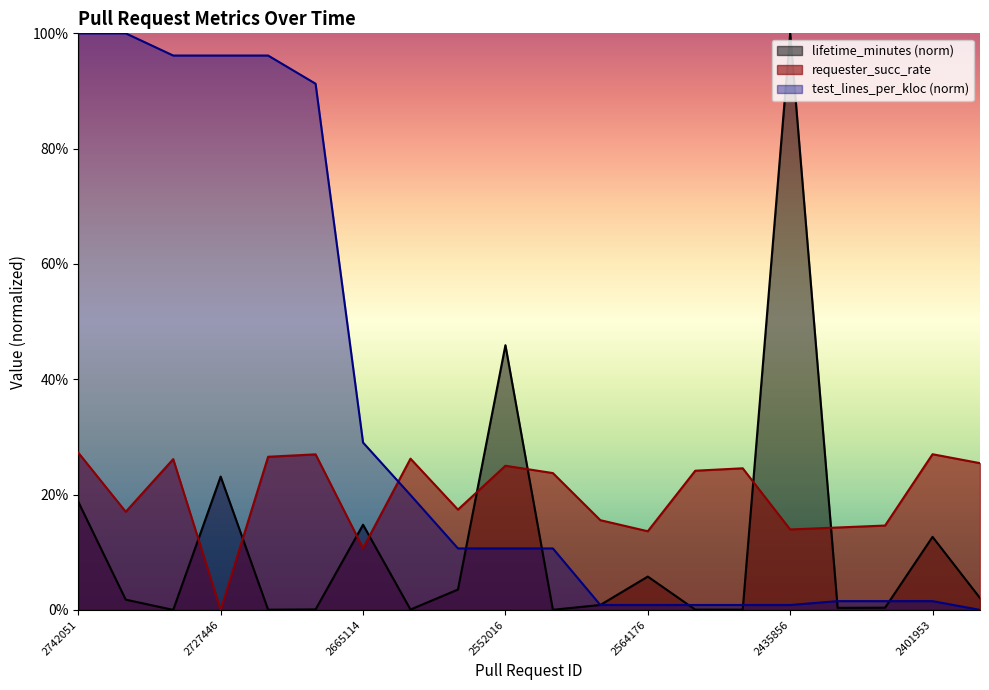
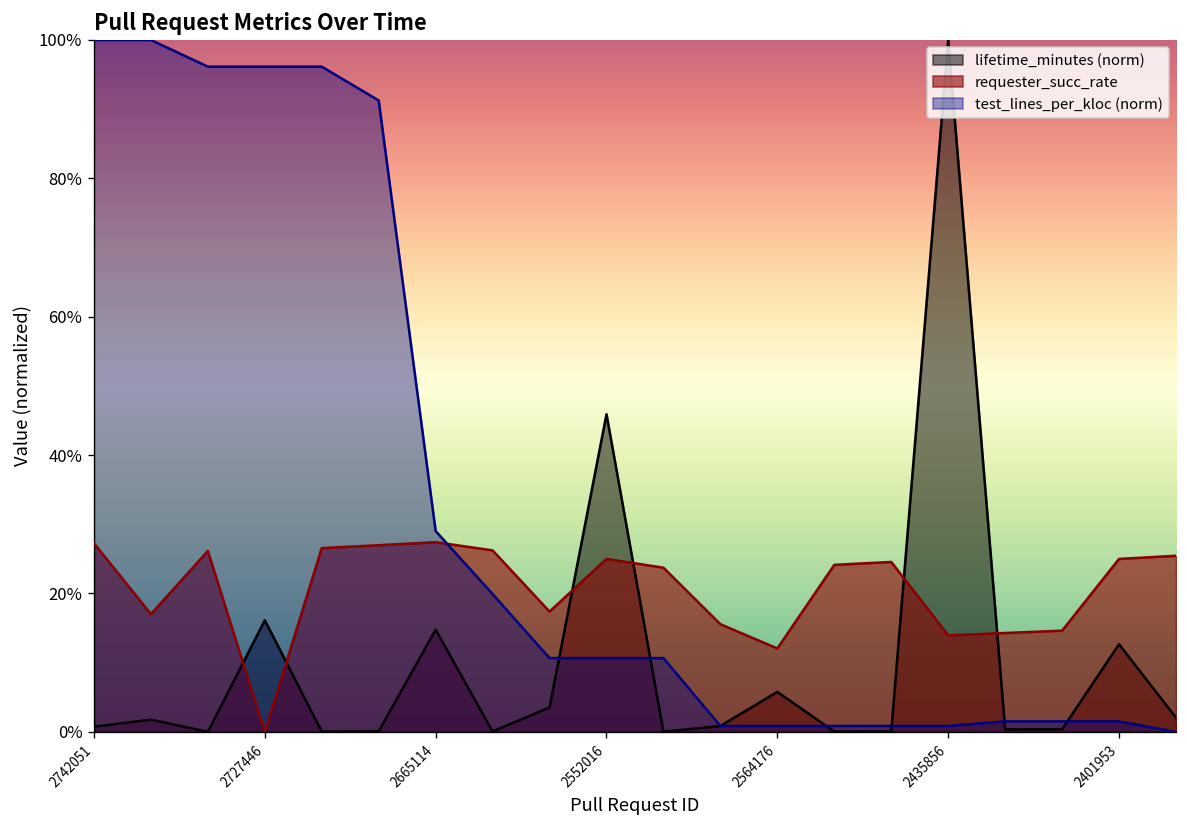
lifetime_minutes (norm), 2742051: 19% -> 1%
lifetime_minutes (norm), 2727446: 23% -> 16%
requester_succ_rate, 2665114: 11% -> 27%
requester_succ_rate, 2564176: 14% -> 12%
requester_succ_rate, 2401953: 27% -> 25%
